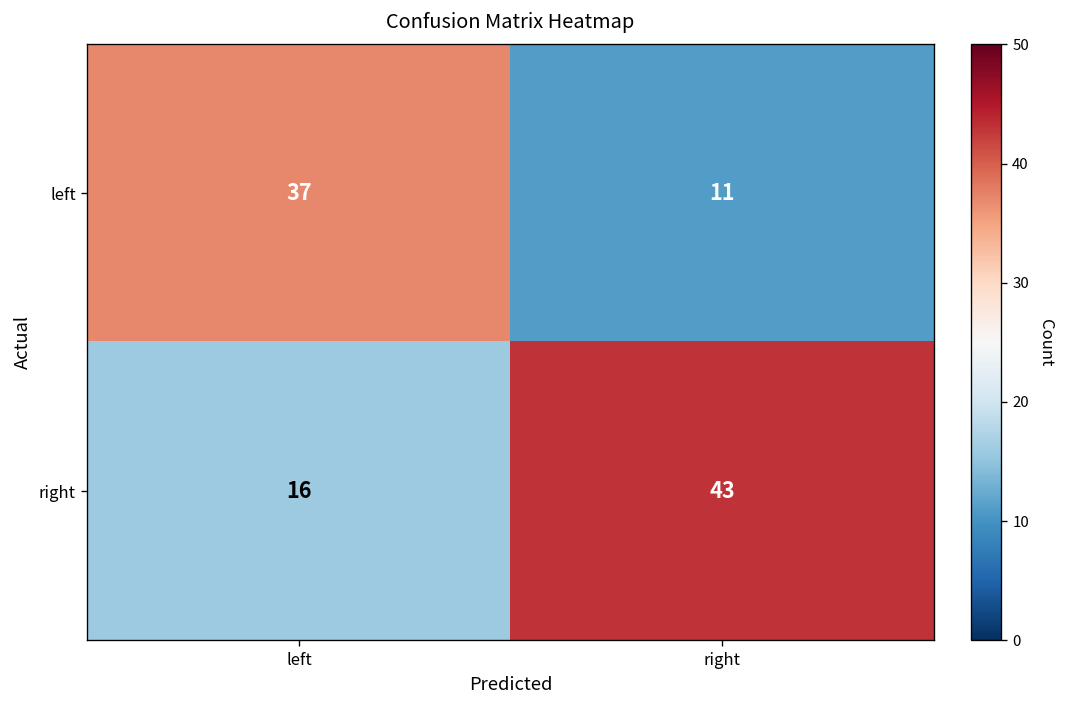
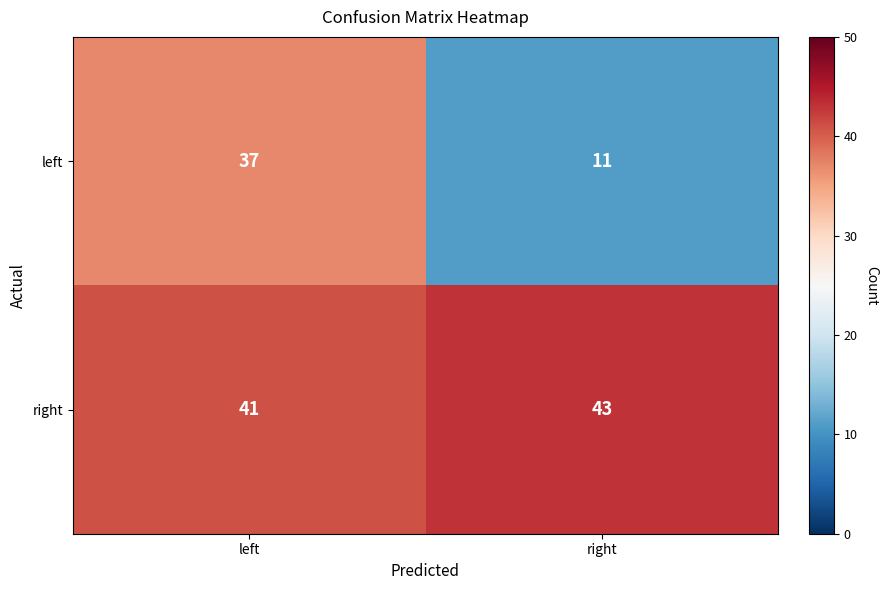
right, left: 16 -> 41
